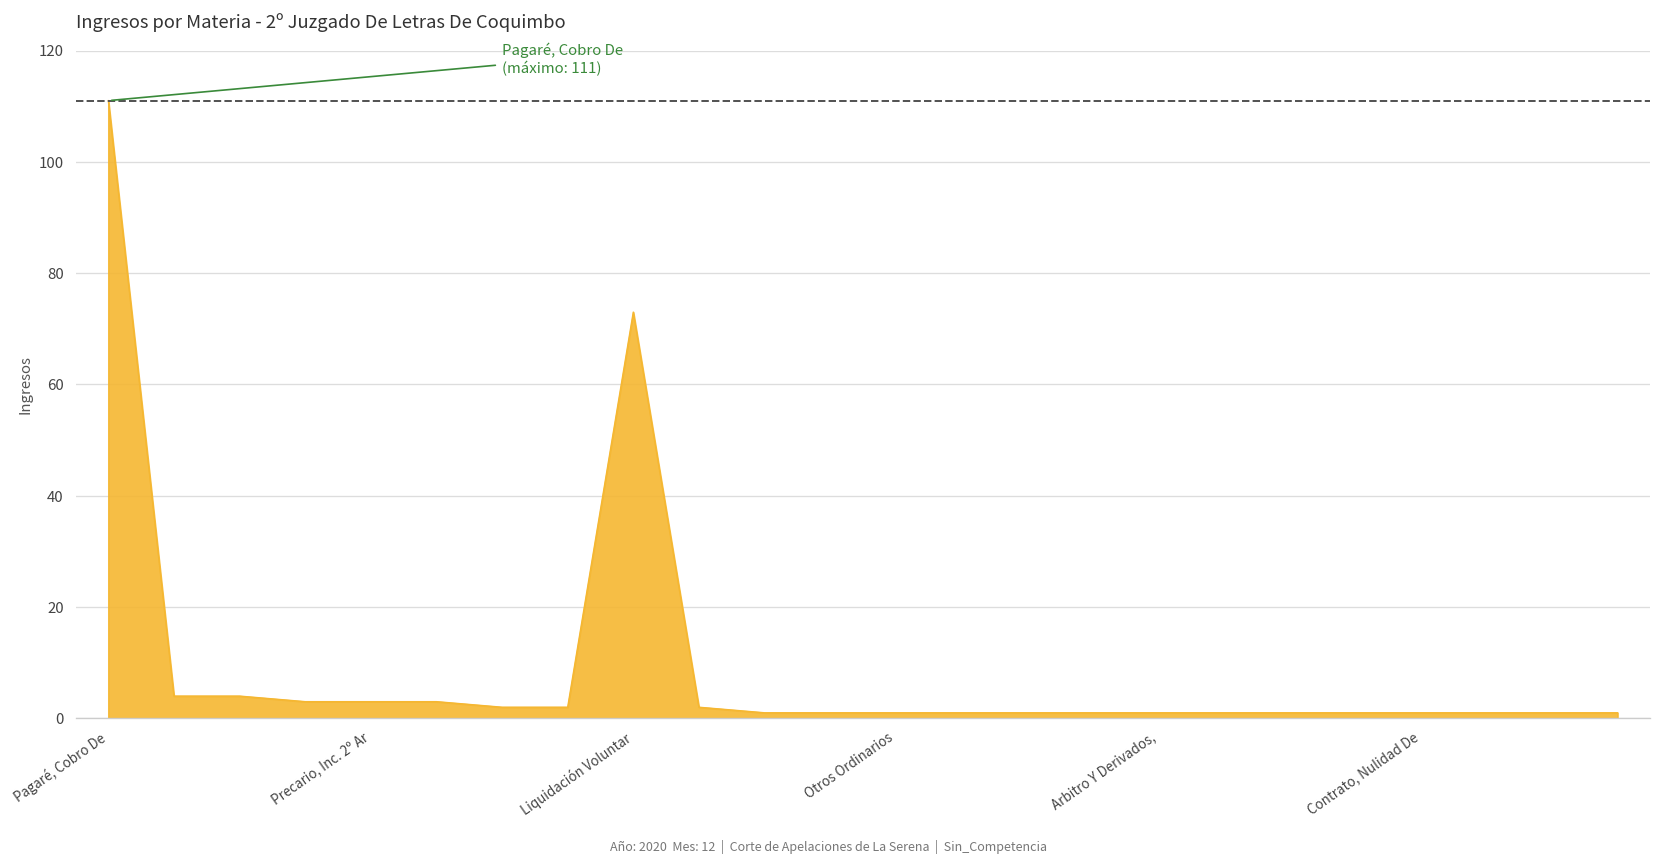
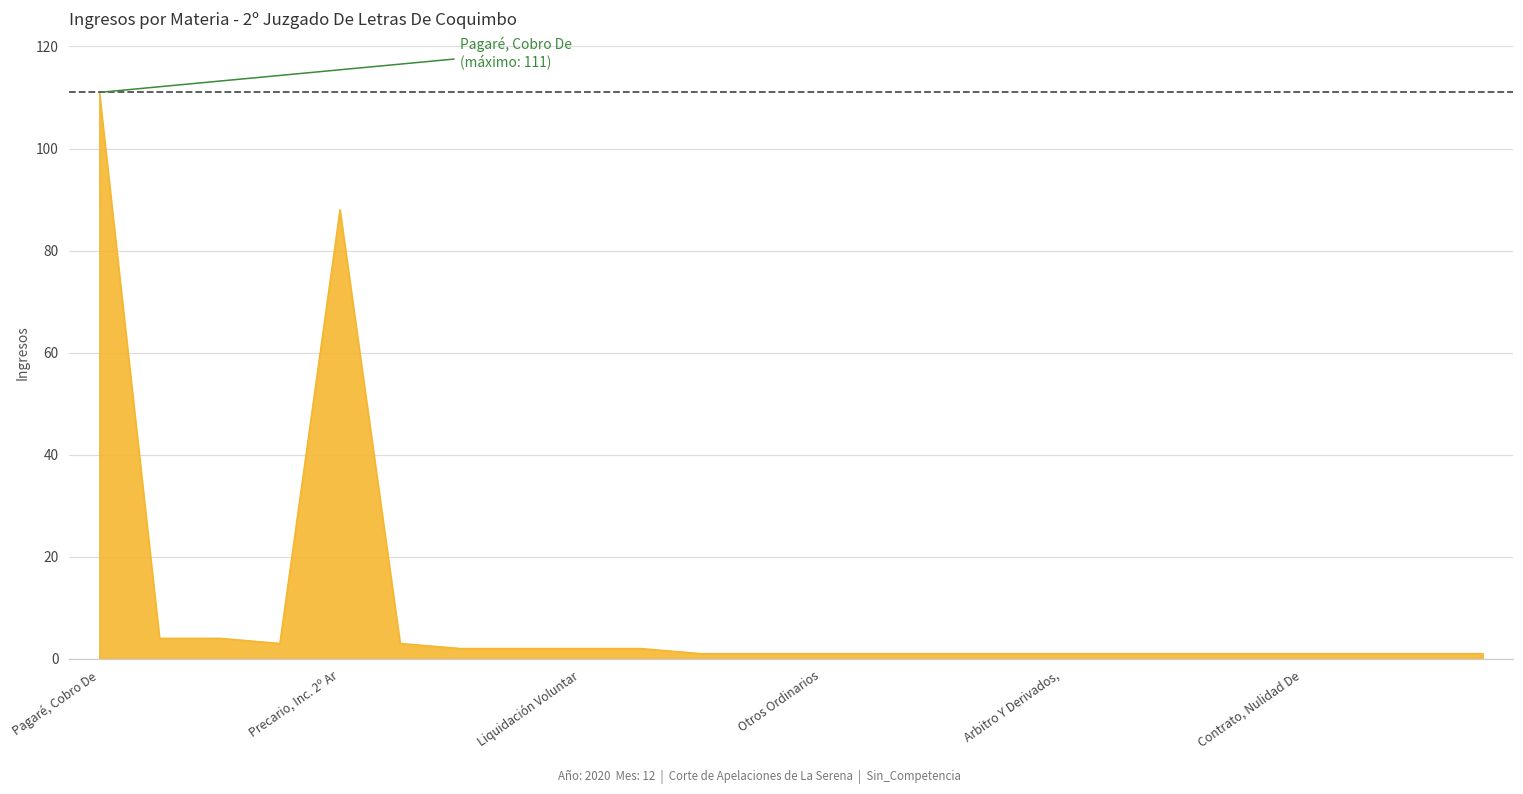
Precario, Inc. 2º Ar: 3 -> 88
Liquidación Voluntar: 73 -> 2
